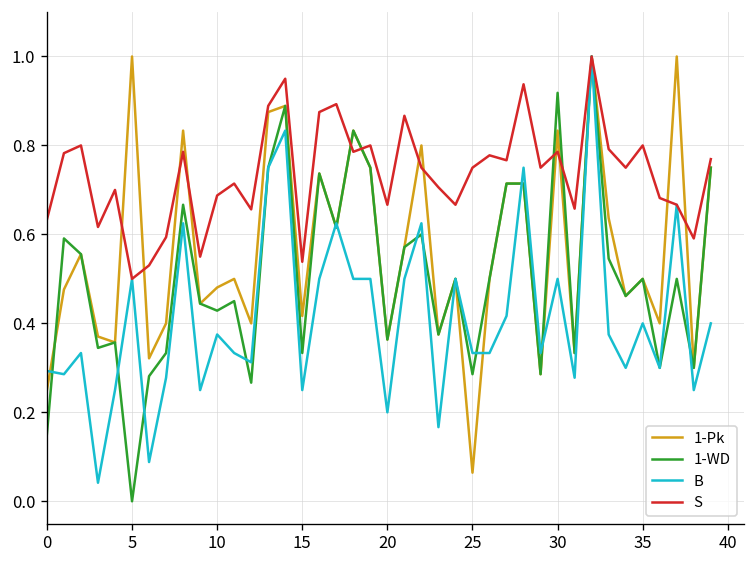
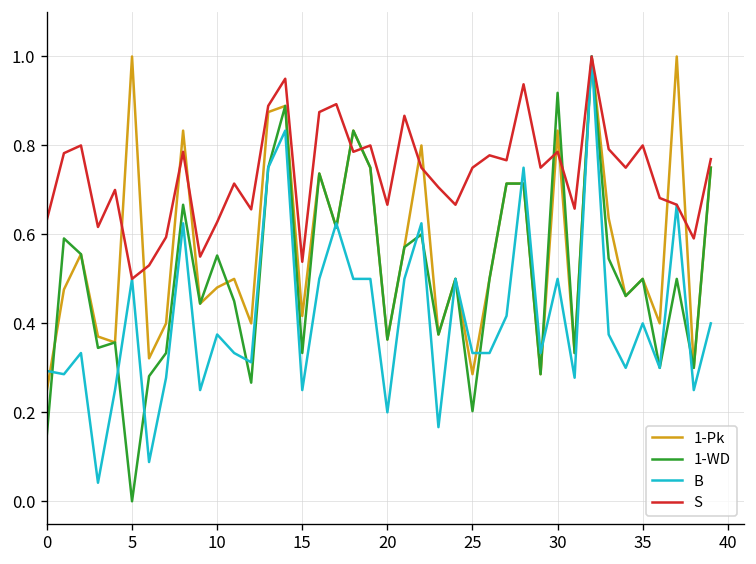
1-WD, 10: 0.43 -> 0.55
S, 10: 0.69 -> 0.63
1-Pk, 25: 0.06 -> 0.29
1-WD, 25: 0.29 -> 0.20
